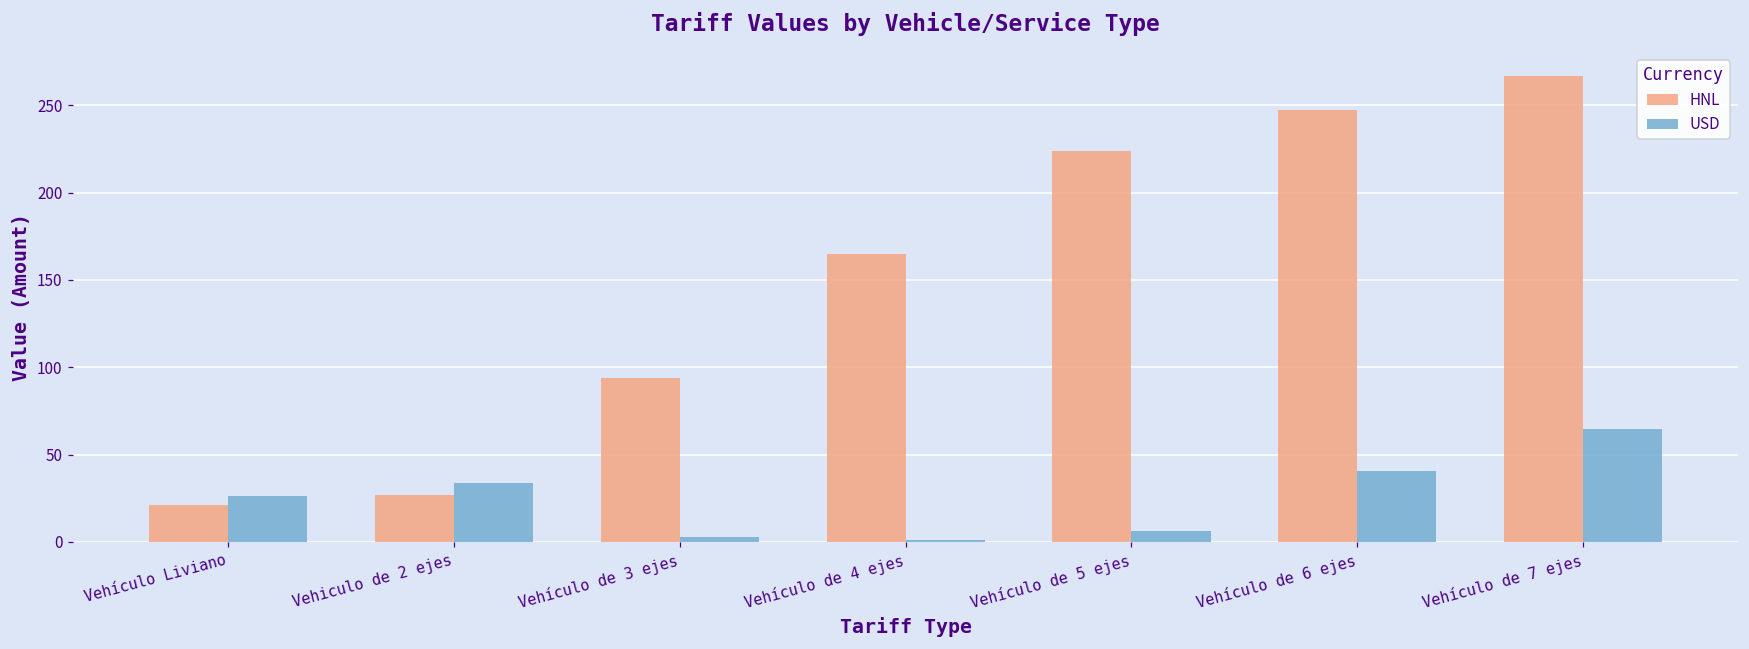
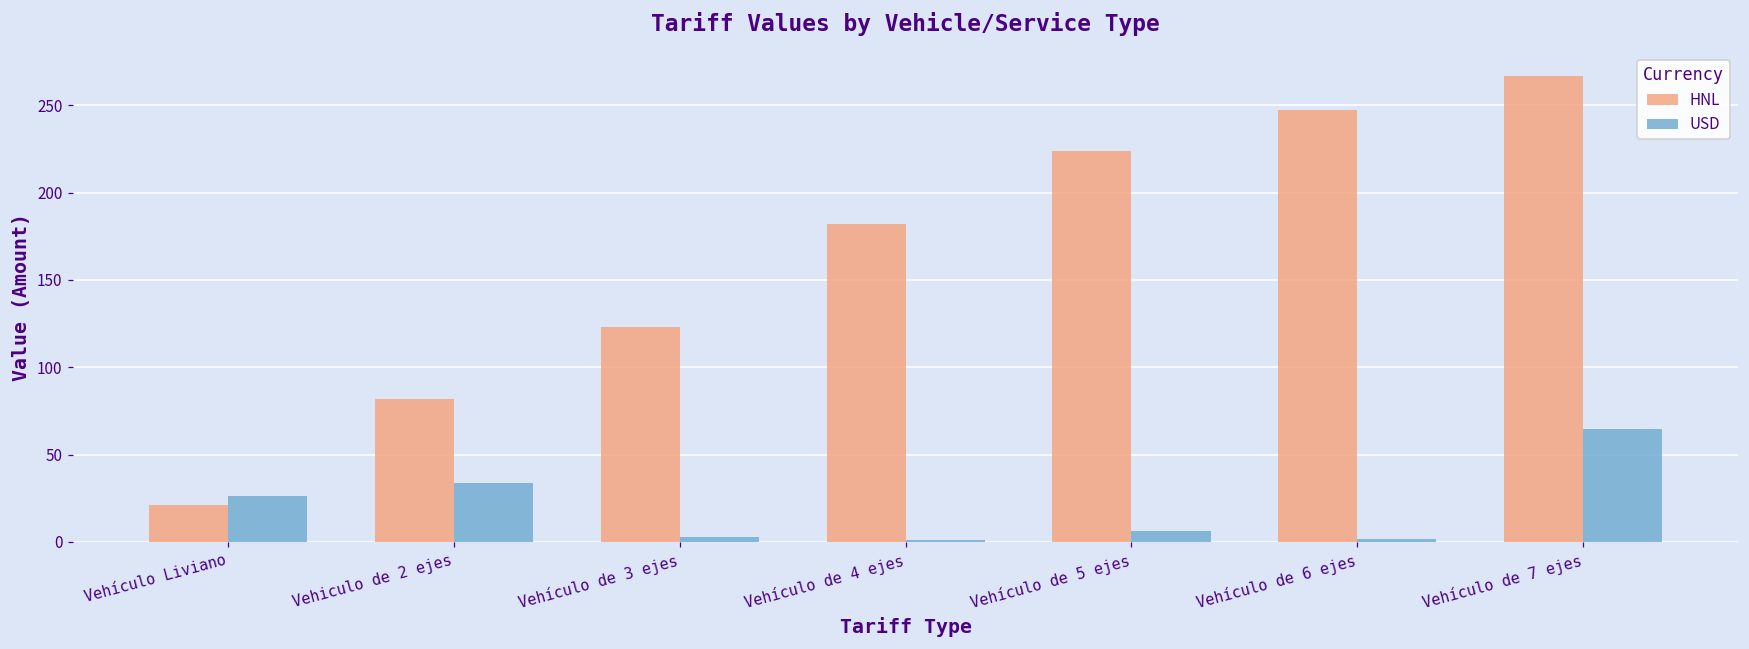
HNL, Vehiculo de 2 ejes: 27 -> 82
HNL, Vehículo de 3 ejes: 94 -> 123
HNL, Vehículo de 4 ejes: 165 -> 182
USD, Vehículo de 6 ejes: 41 -> 2
